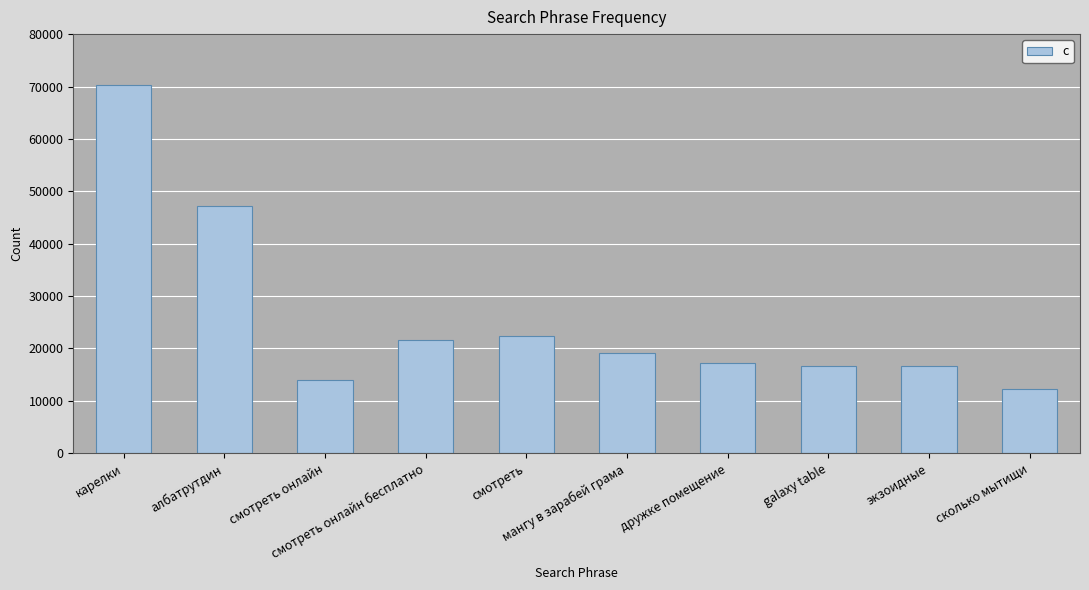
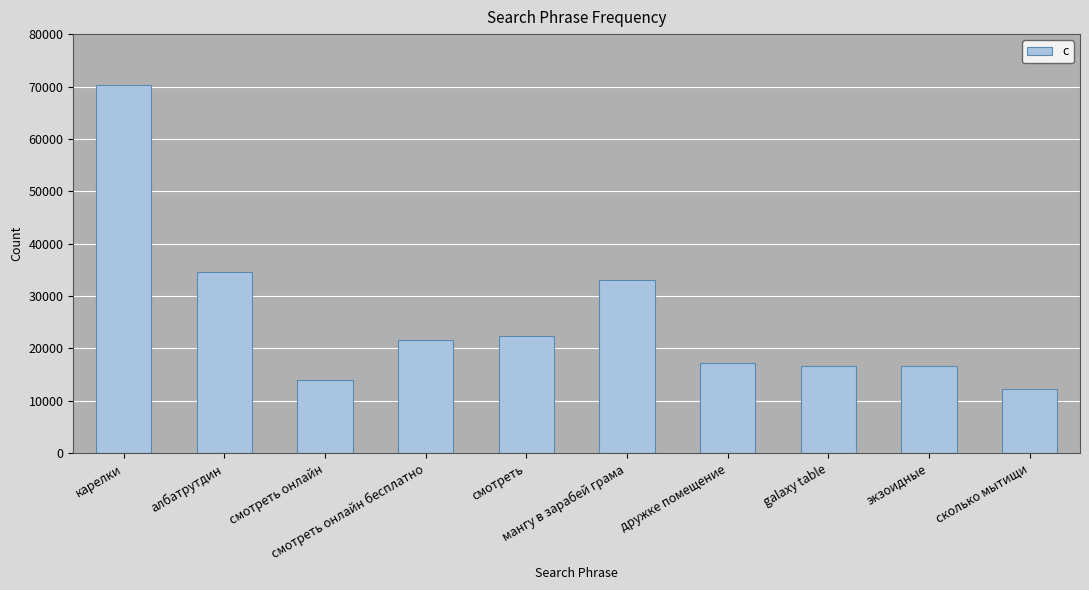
албатрутдин: 47000 -> 35000
мангу в зарабей грама: 19000 -> 33000
